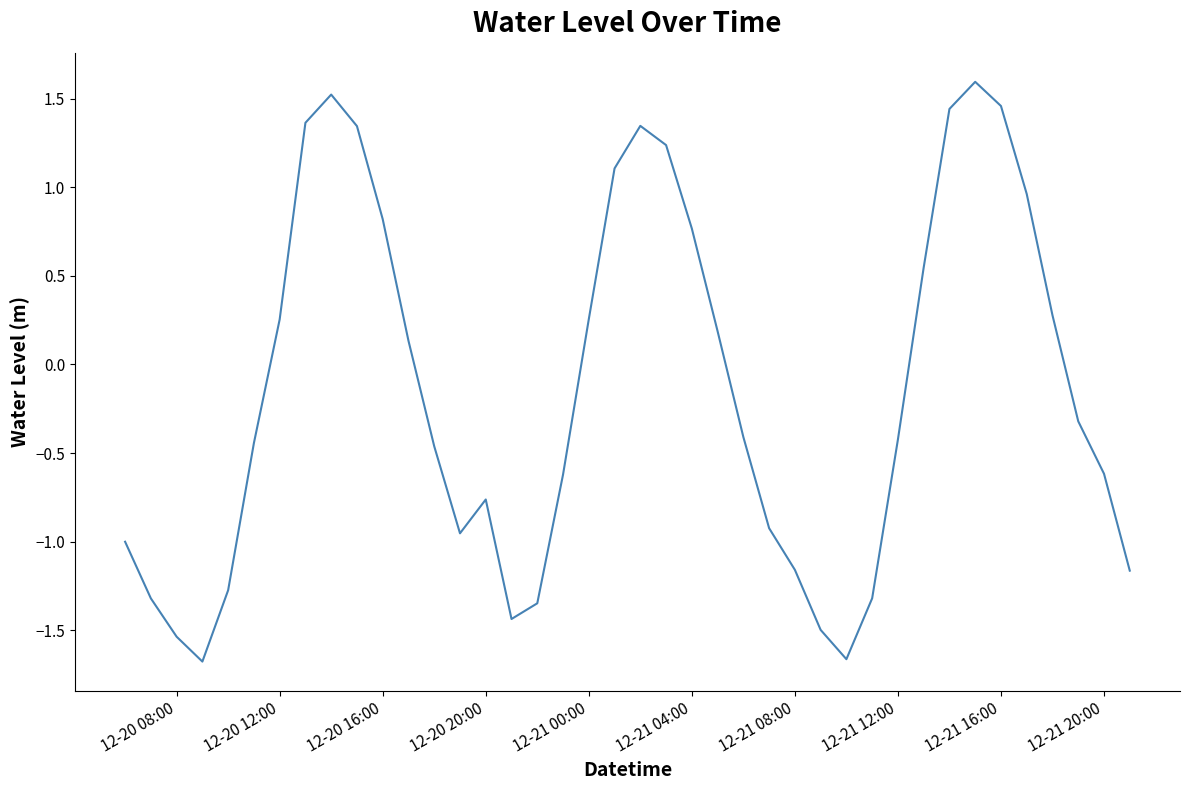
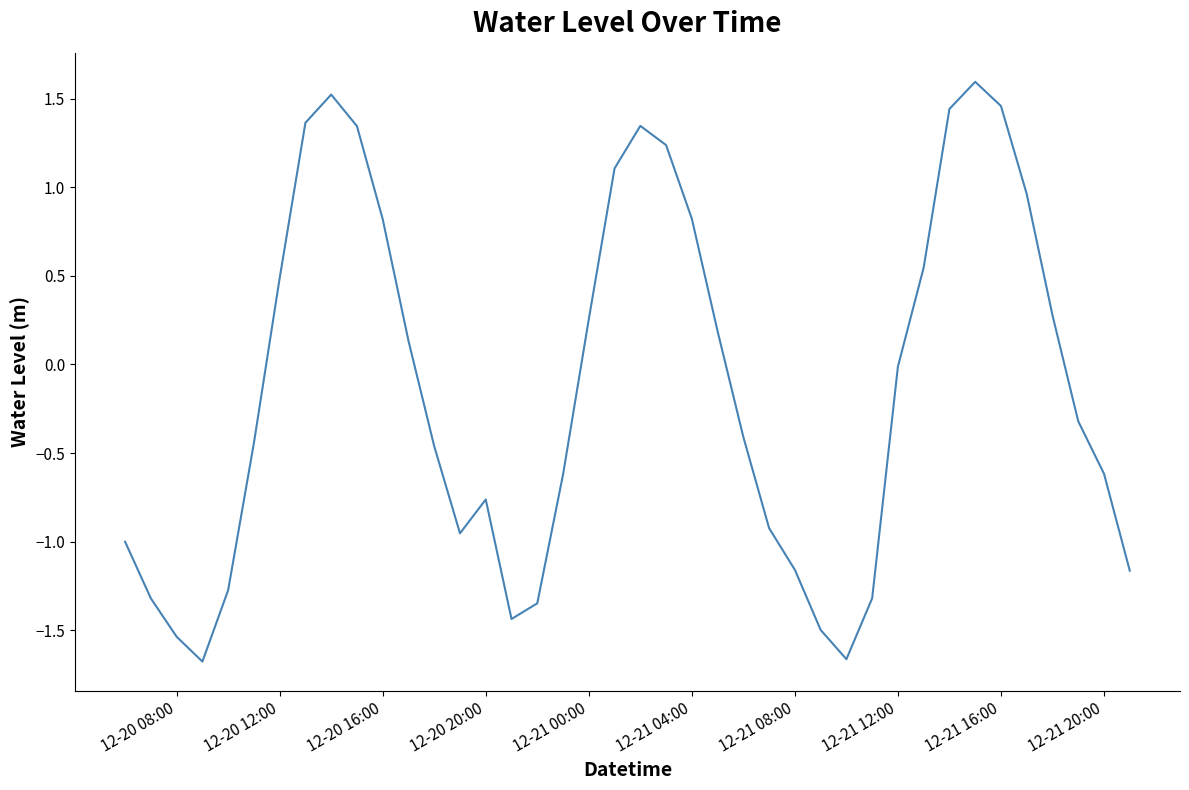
12-20 12:00: 0.25 -> 0.49
12-21 04:00: 0.77 -> 0.82
12-21 12:00: -0.42 -> -0.01
